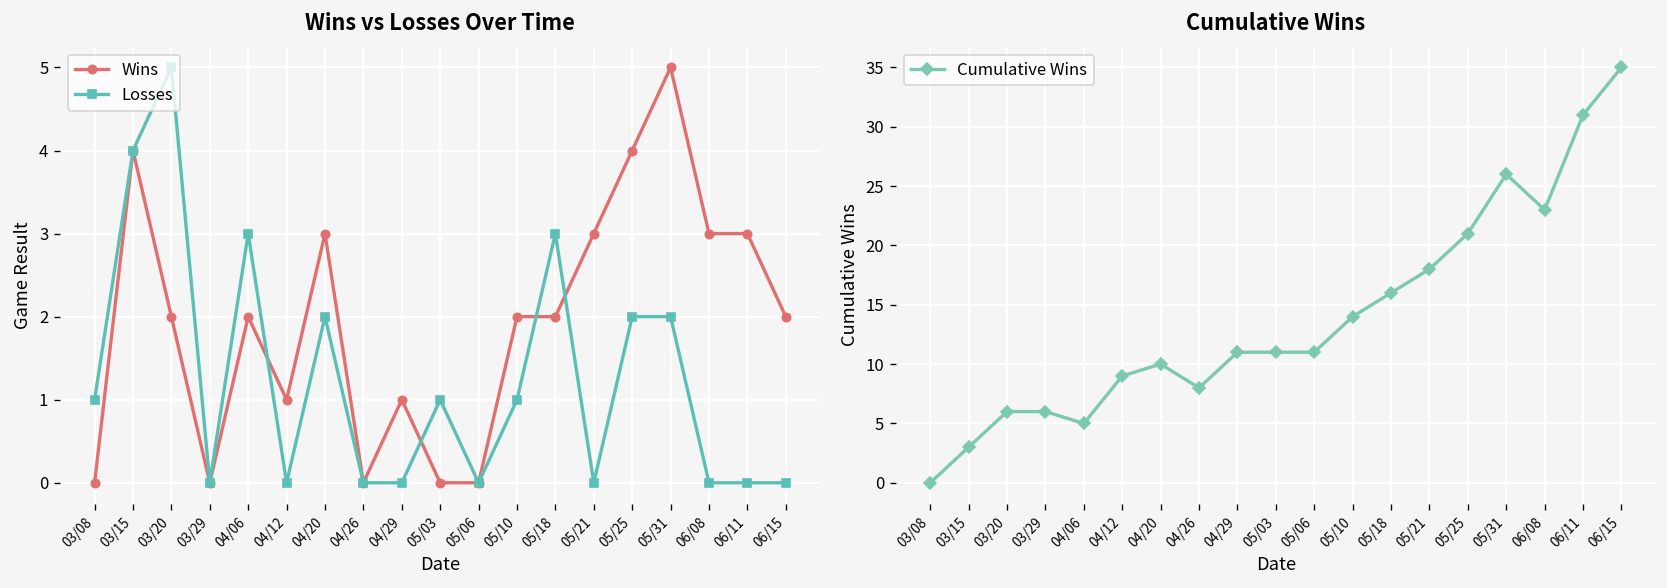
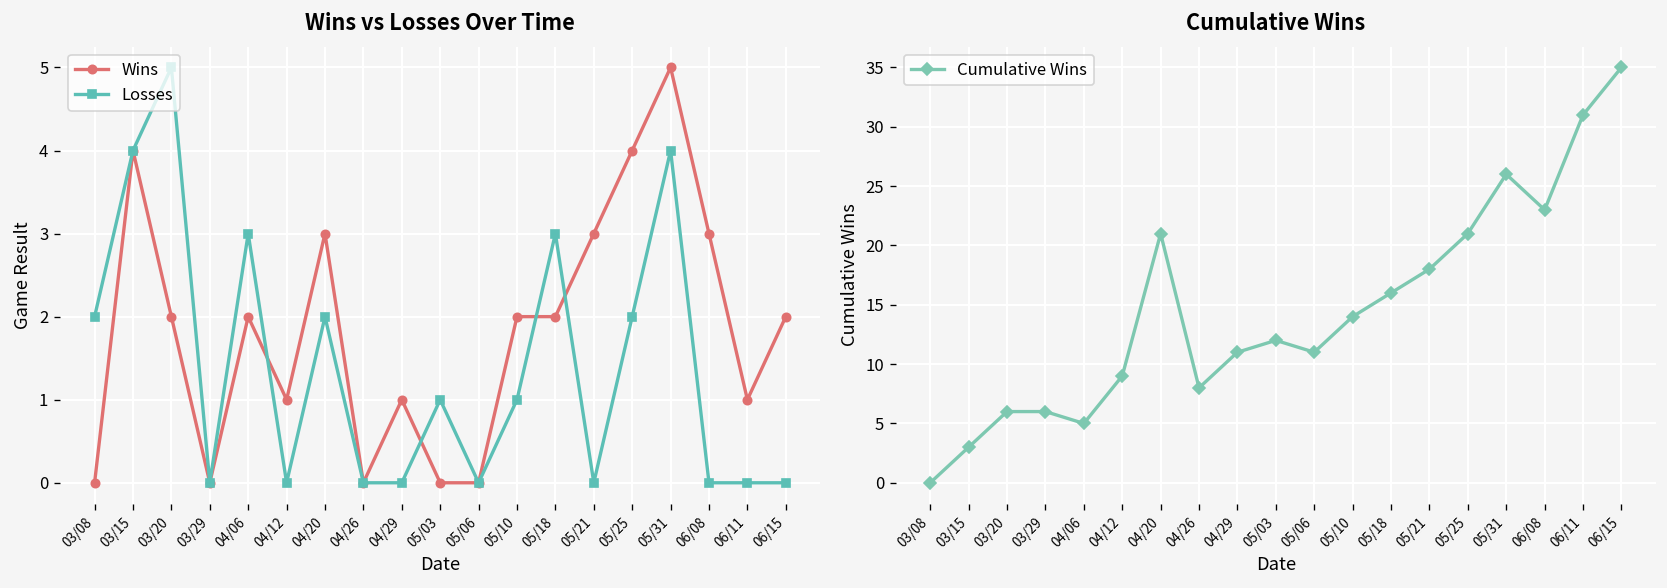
Wins vs Losses Over Time, Losses, 03/08: 1 -> 2
Wins vs Losses Over Time, Losses, 05/31: 2 -> 4
Wins vs Losses Over Time, Wins, 06/11: 3 -> 1
Cumulative Wins, 04/20: 10 -> 21
Cumulative Wins, 05/03: 11 -> 12
